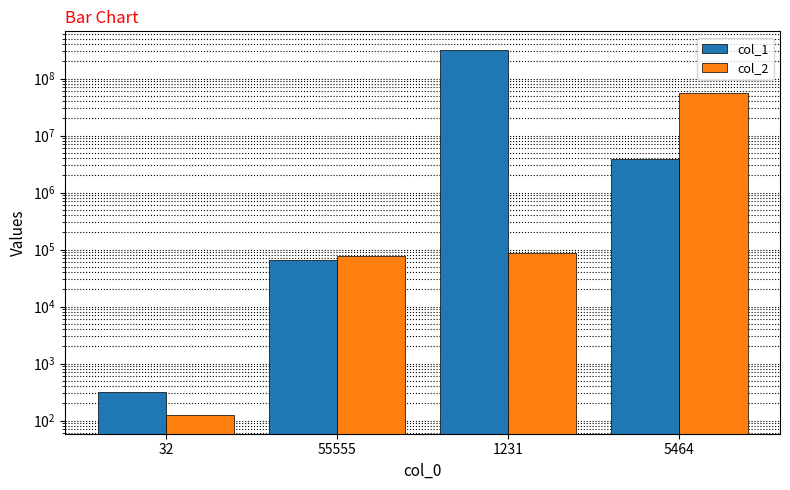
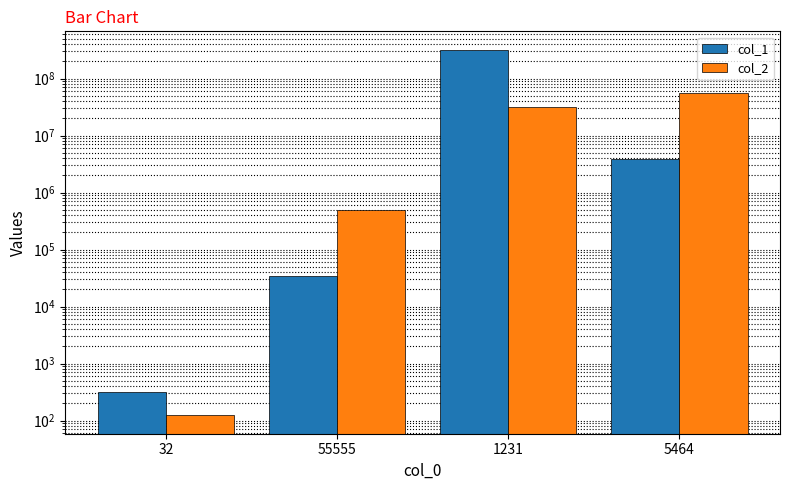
col_1, 55555: 70000 -> 30000
col_2, 55555: 80000 -> 500000
col_2, 1231: 90000 -> 30000000
